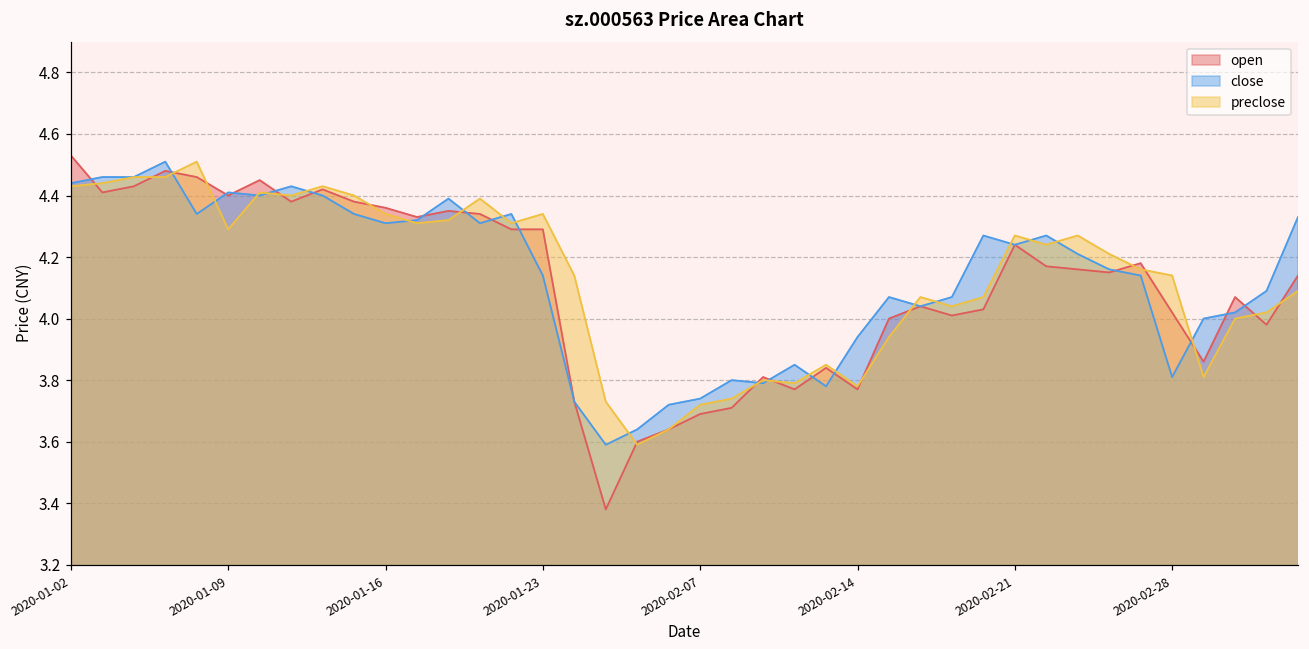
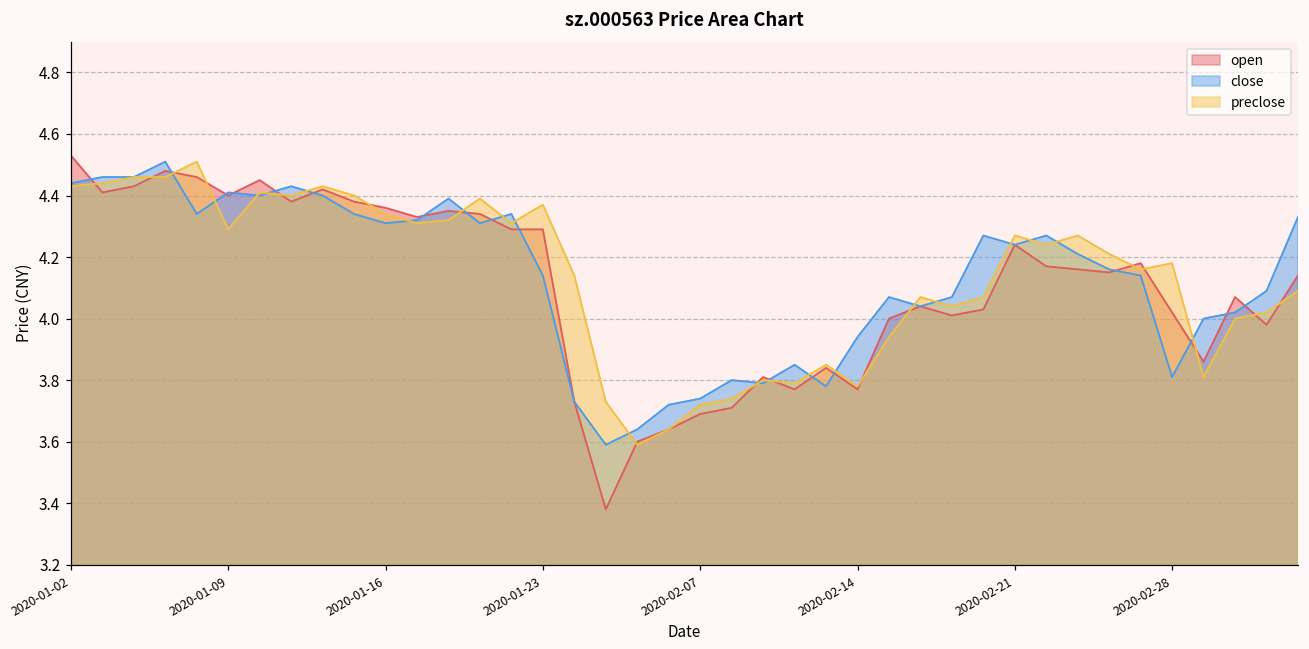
preclose, 2020-01-23: 4.34 -> 4.37
preclose, 2020-02-28: 4.14 -> 4.18
